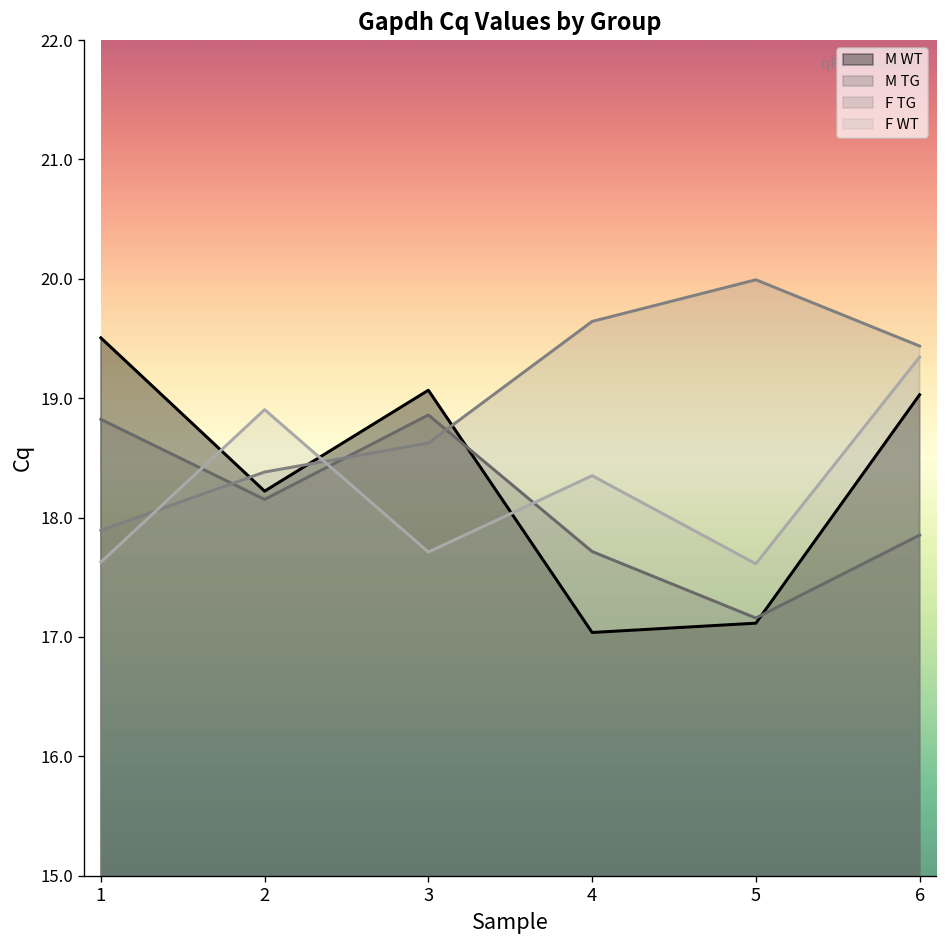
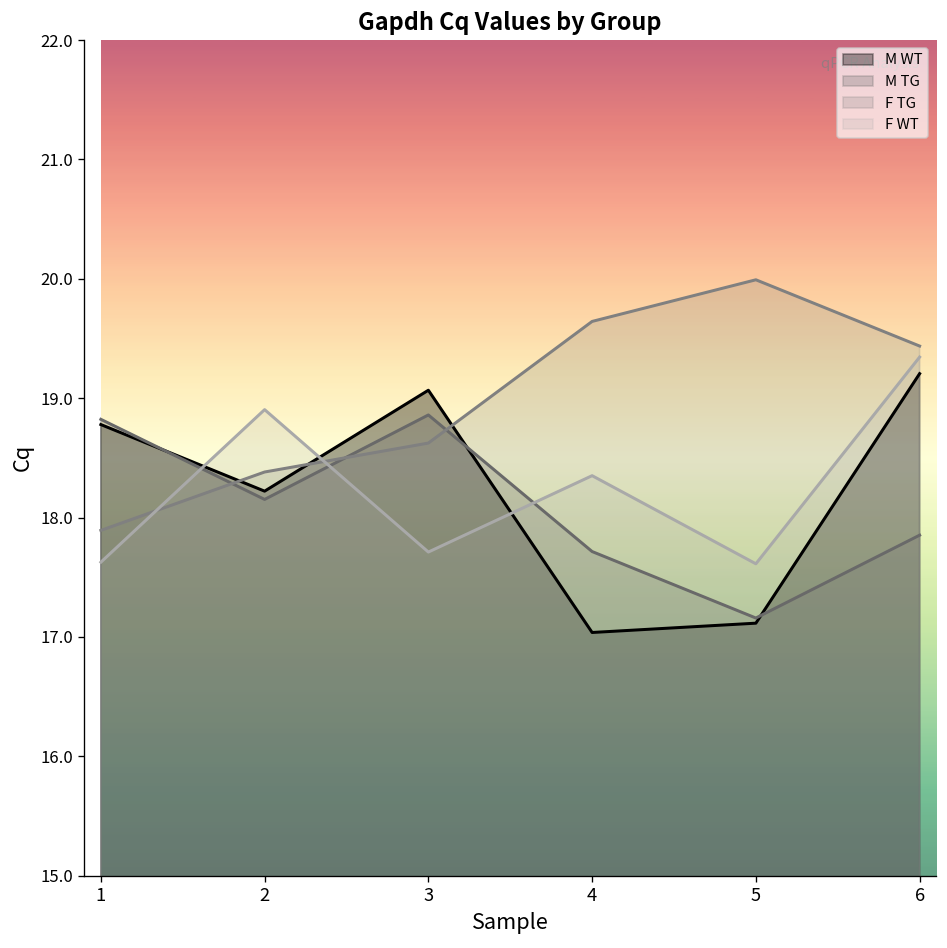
M WT, 1: 19.5 -> 18.8
M WT, 6: 19.0 -> 19.2
